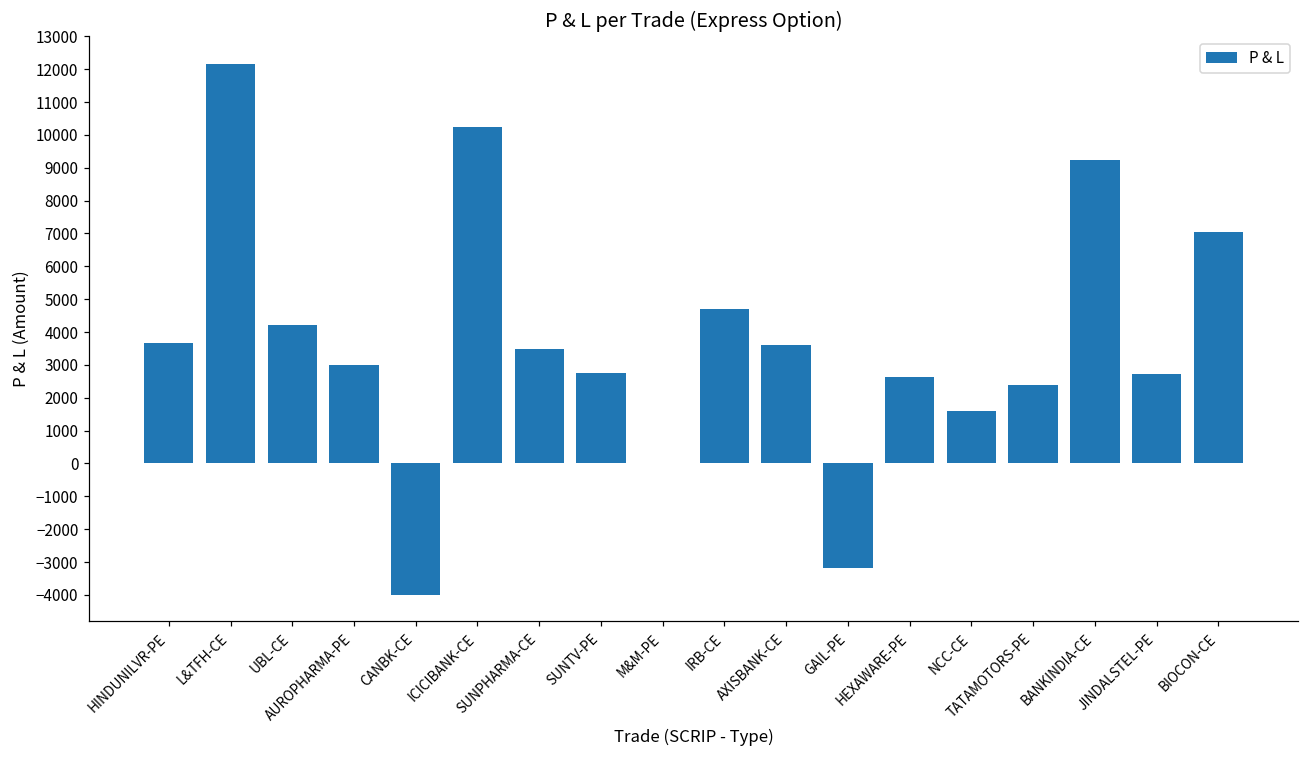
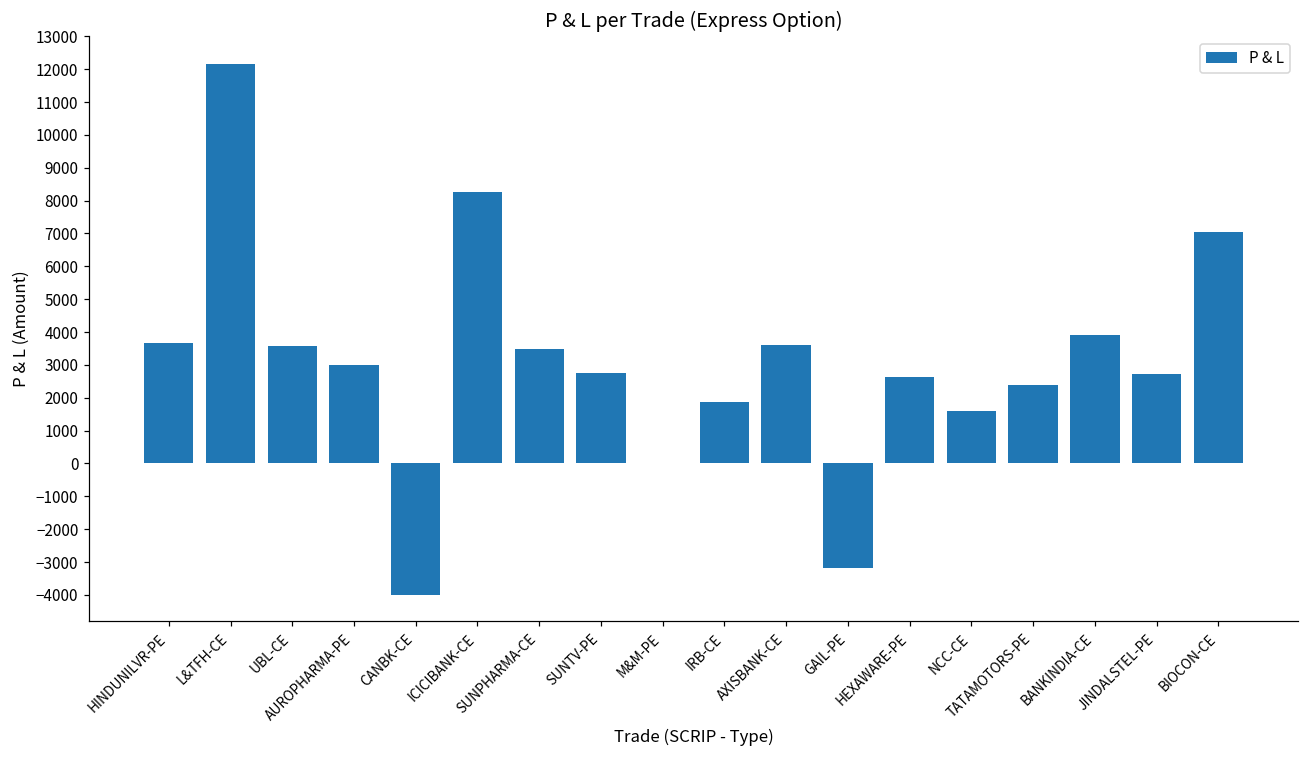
UBL-CE: 4200 -> 3600
ICICIBANK-CE: 10200 -> 8300
IRB-CE: 4700 -> 1900
BANKINDIA-CE: 9200 -> 3900
